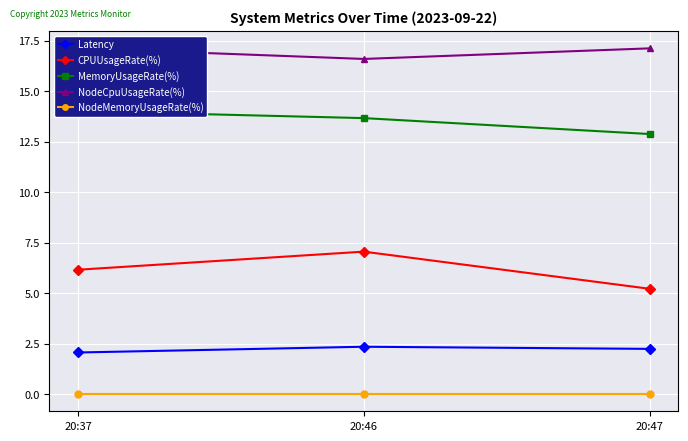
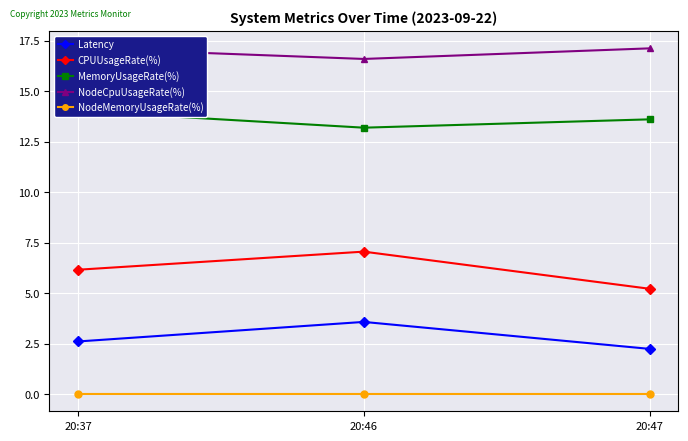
Latency, 20:37: 2.1 -> 2.6
Latency, 20:46: 2.4 -> 3.6
MemoryUsageRate(%), 20:46: 13.7 -> 13.2
MemoryUsageRate(%), 20:47: 12.9 -> 13.6
